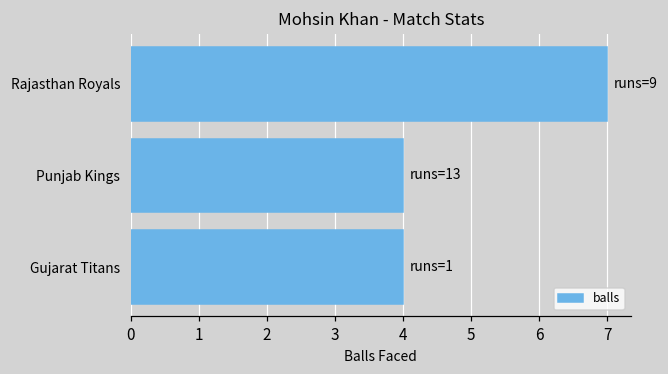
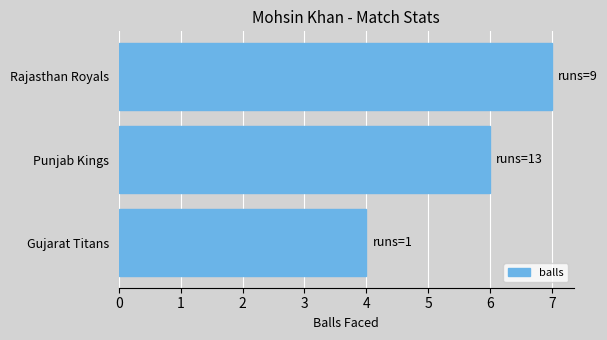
Punjab Kings: 4 -> 6
